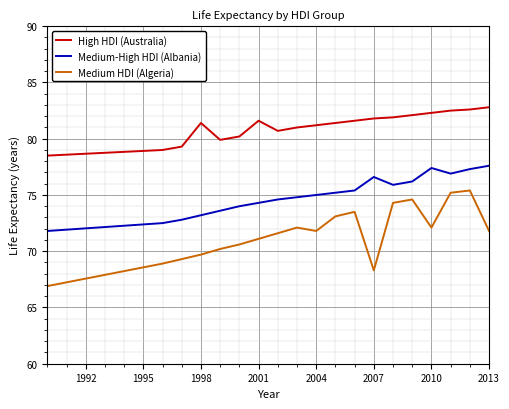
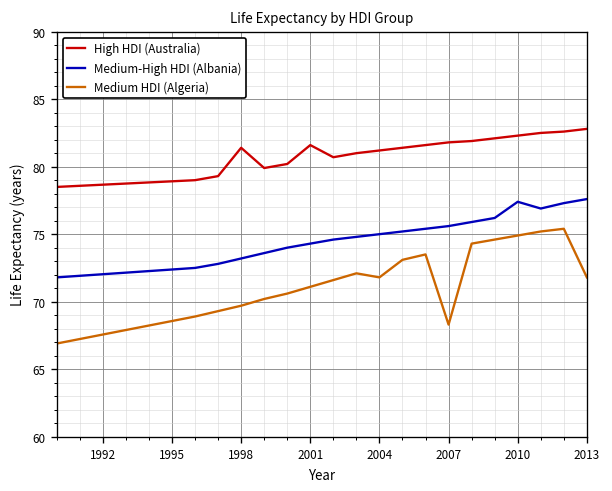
Medium-High HDI (Albania), 2007: 76.6 -> 75.6
Medium HDI (Algeria), 2010: 72.1 -> 74.9
